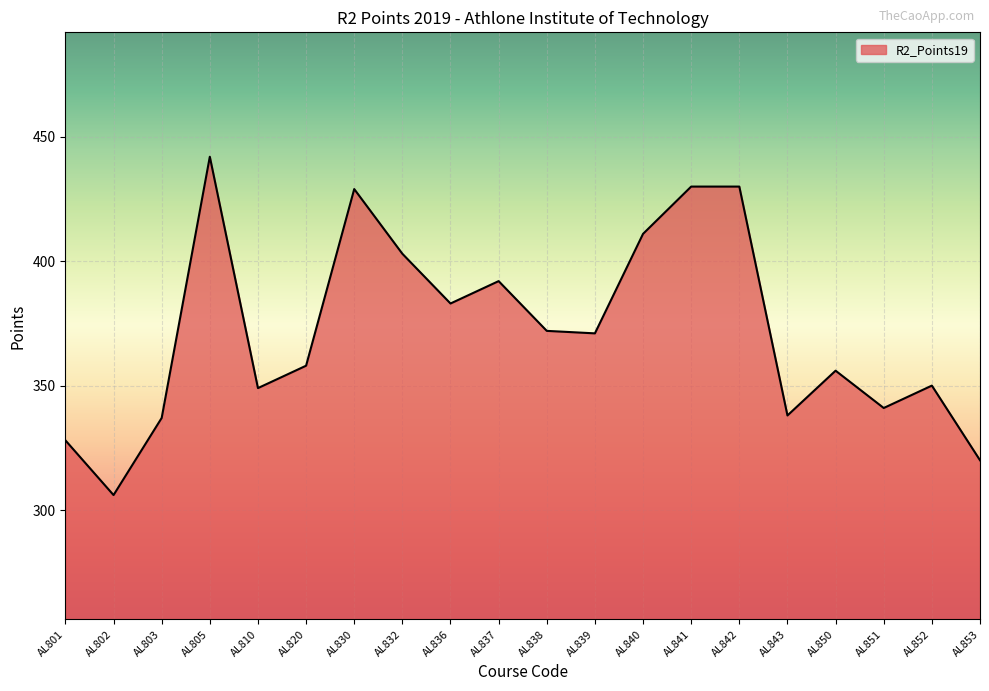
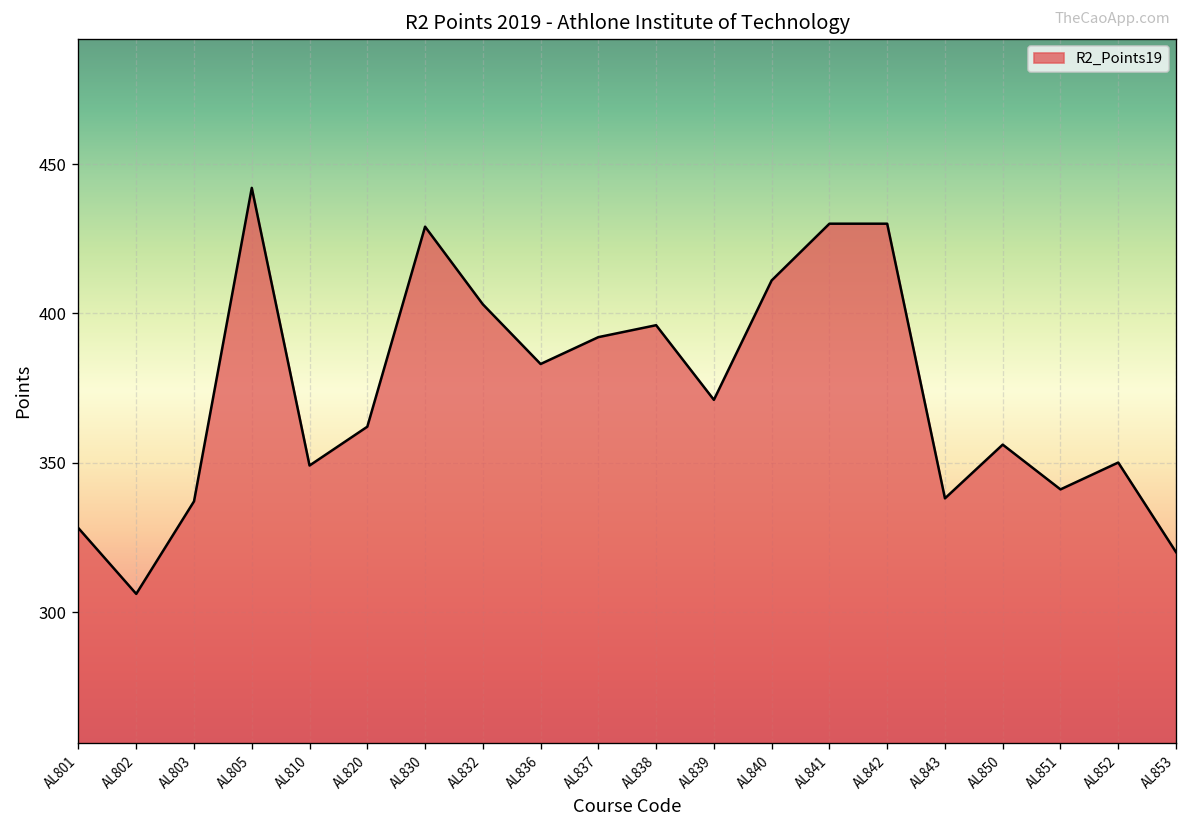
AL820: 358 -> 362
AL838: 372 -> 396
